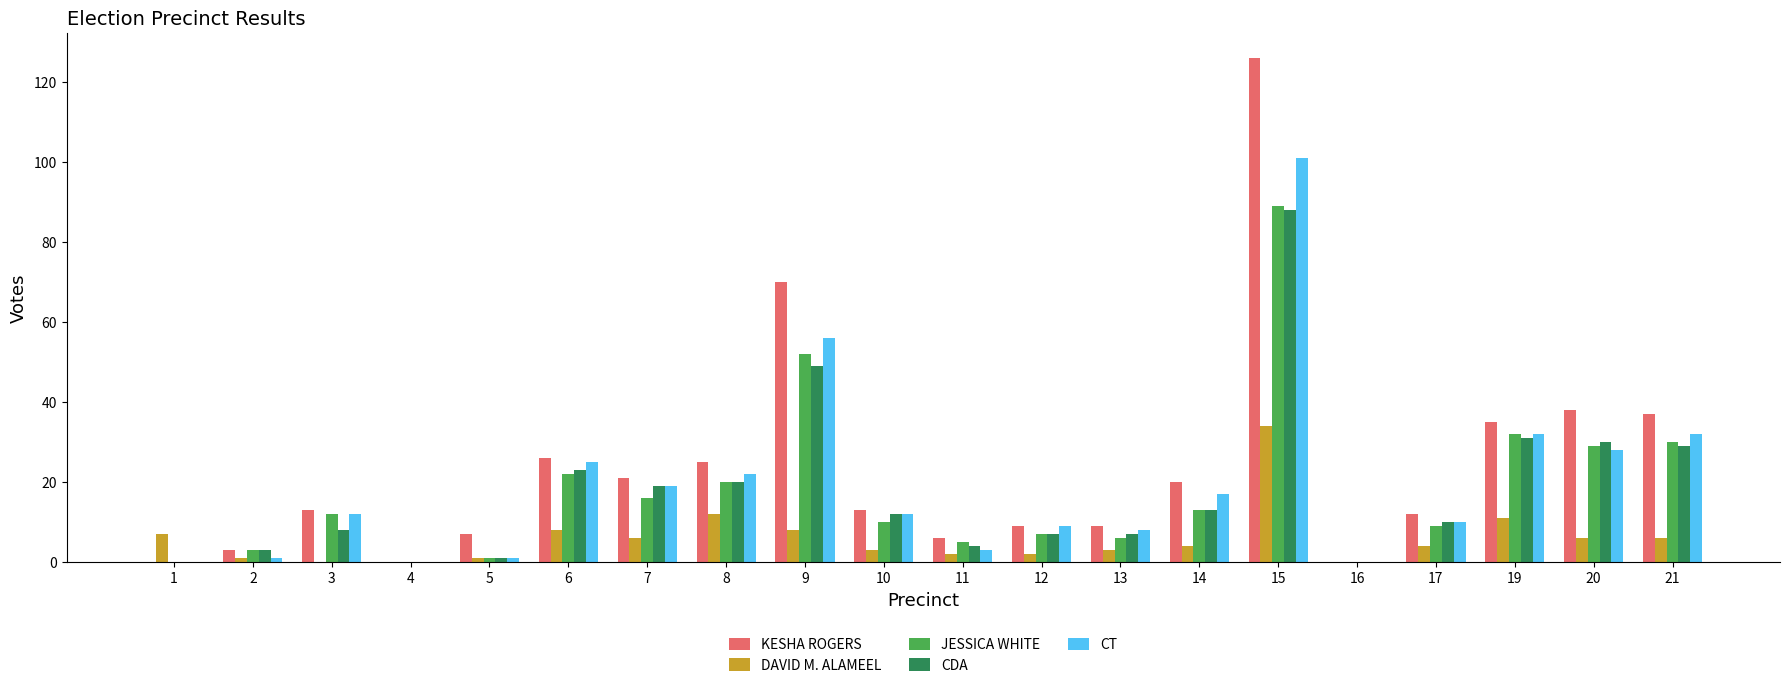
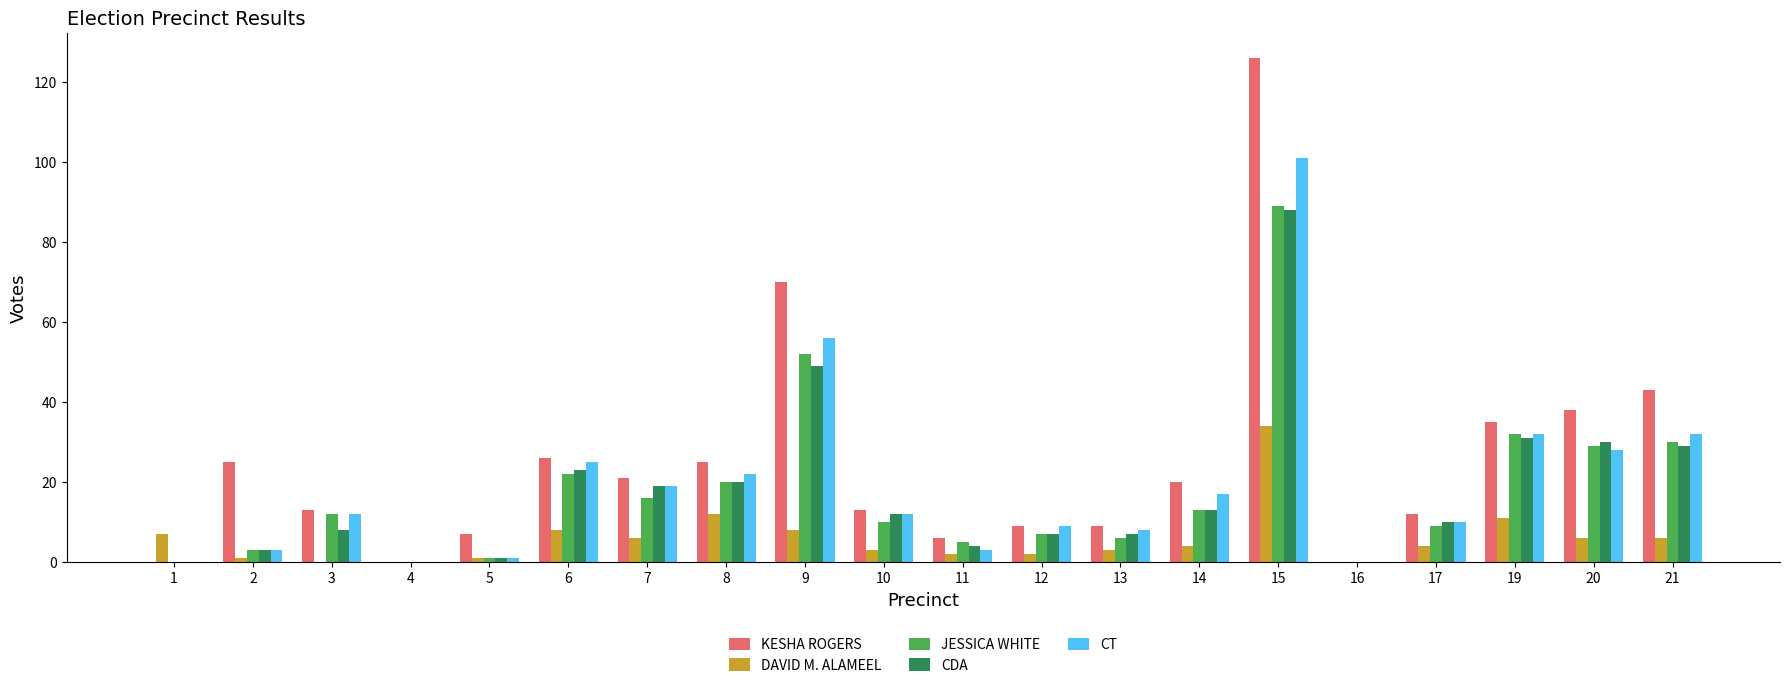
KESHA ROGERS, 2: 3 -> 25
CT, 2: 1 -> 3
KESHA ROGERS, 21: 37 -> 43
